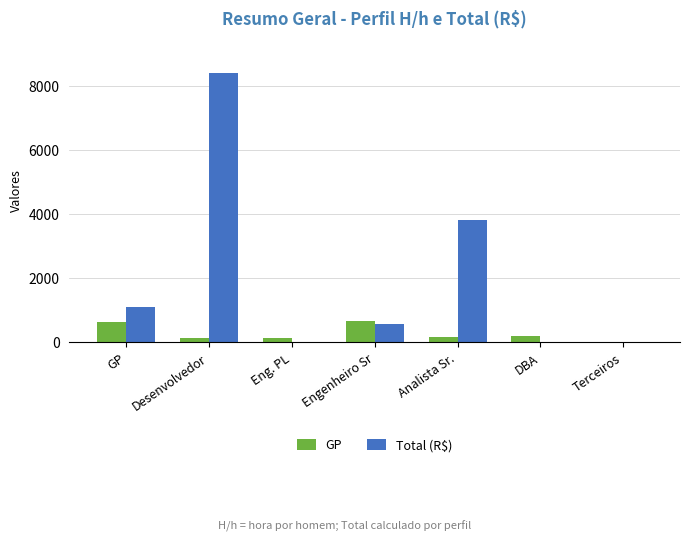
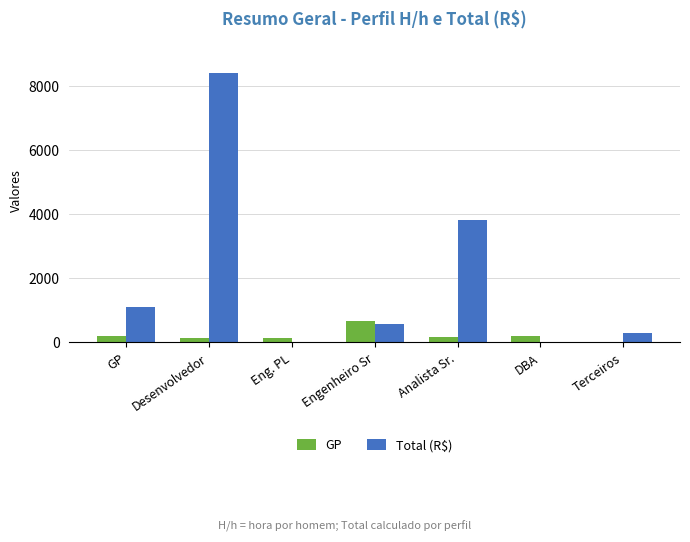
GP, GP: 600 -> 200
Total (R$), Terceiros: 0 -> 300
